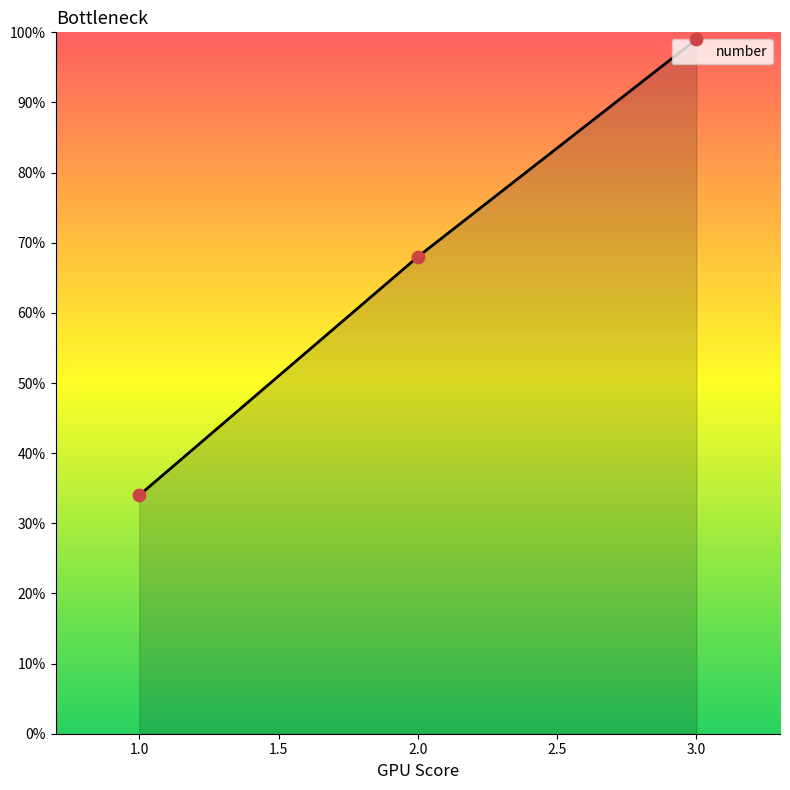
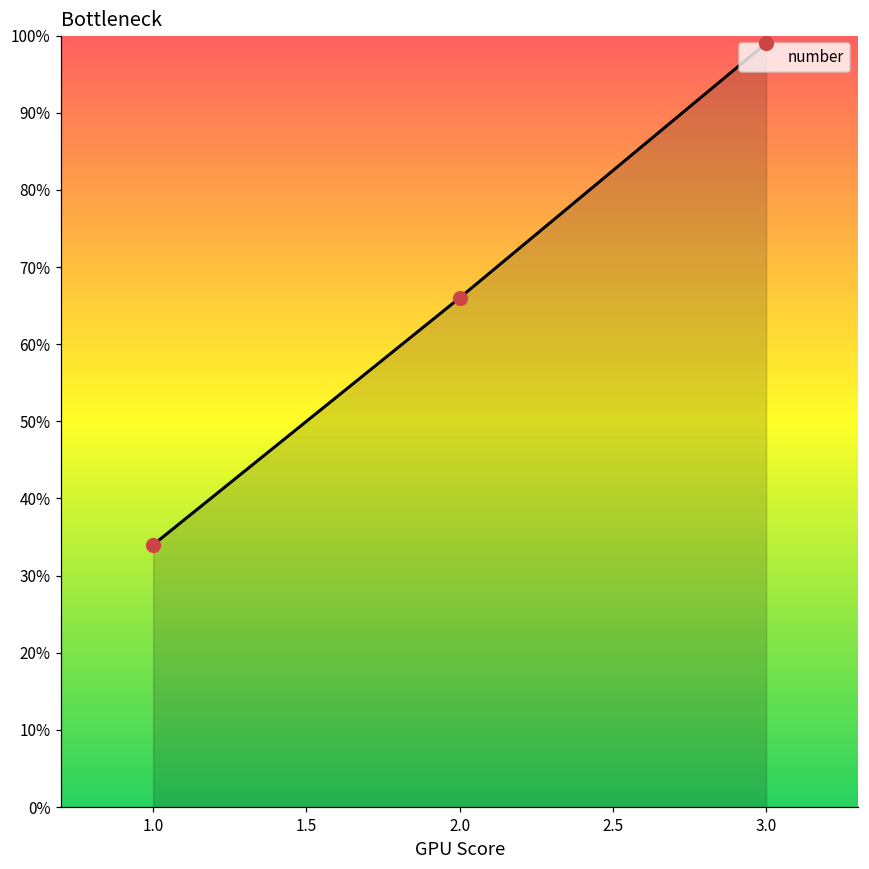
2.0: 68% -> 66%
